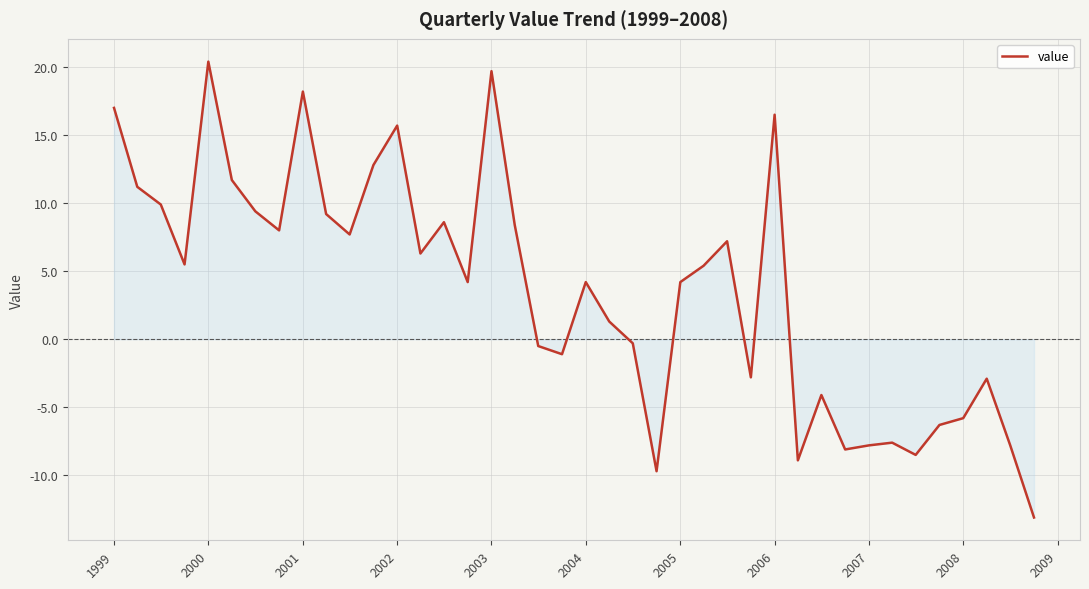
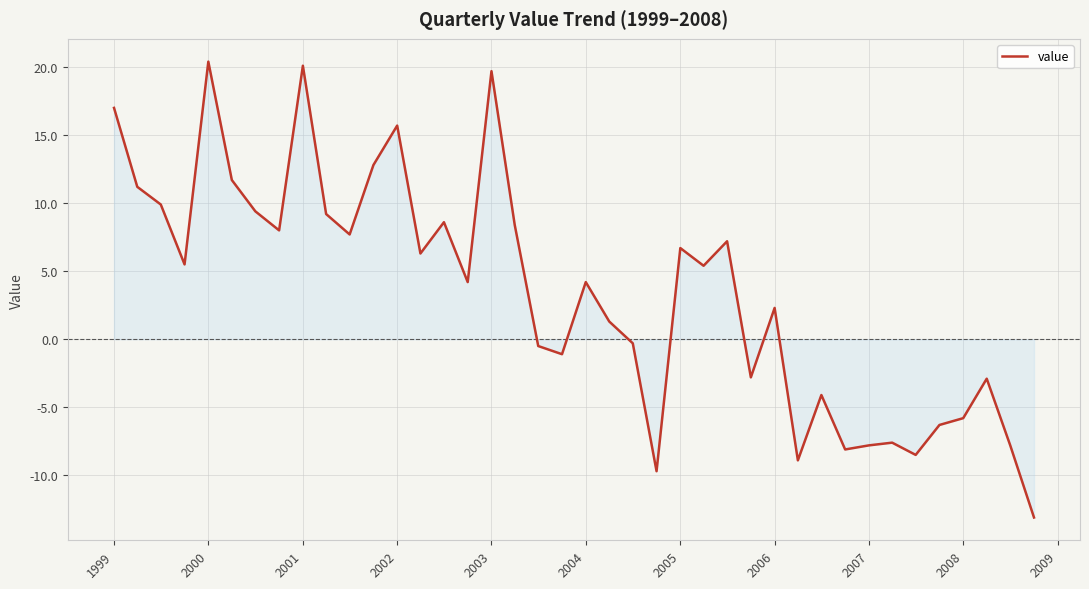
value, 2001: 18.2 -> 20.1
value, 2005: 4.2 -> 6.7
value, 2006: 16.5 -> 2.3
